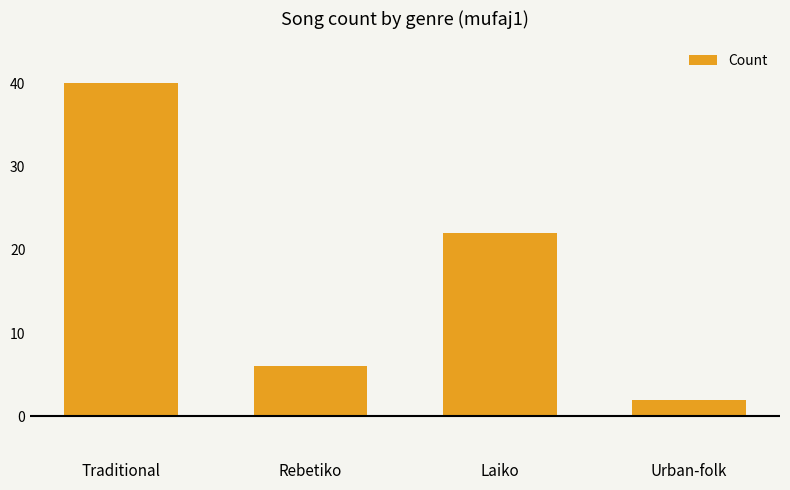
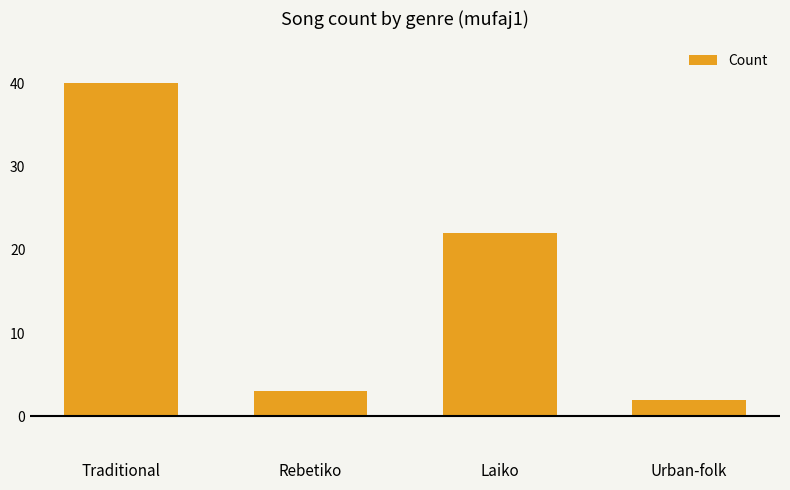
Rebetiko: 6 -> 3
